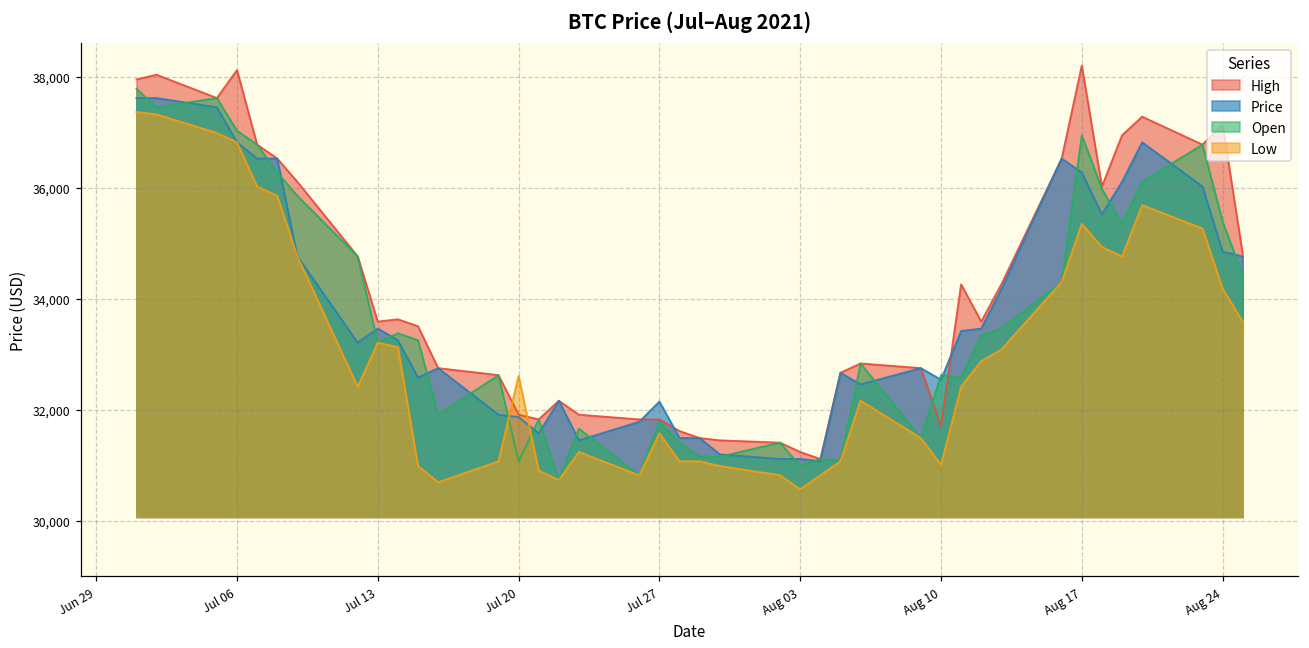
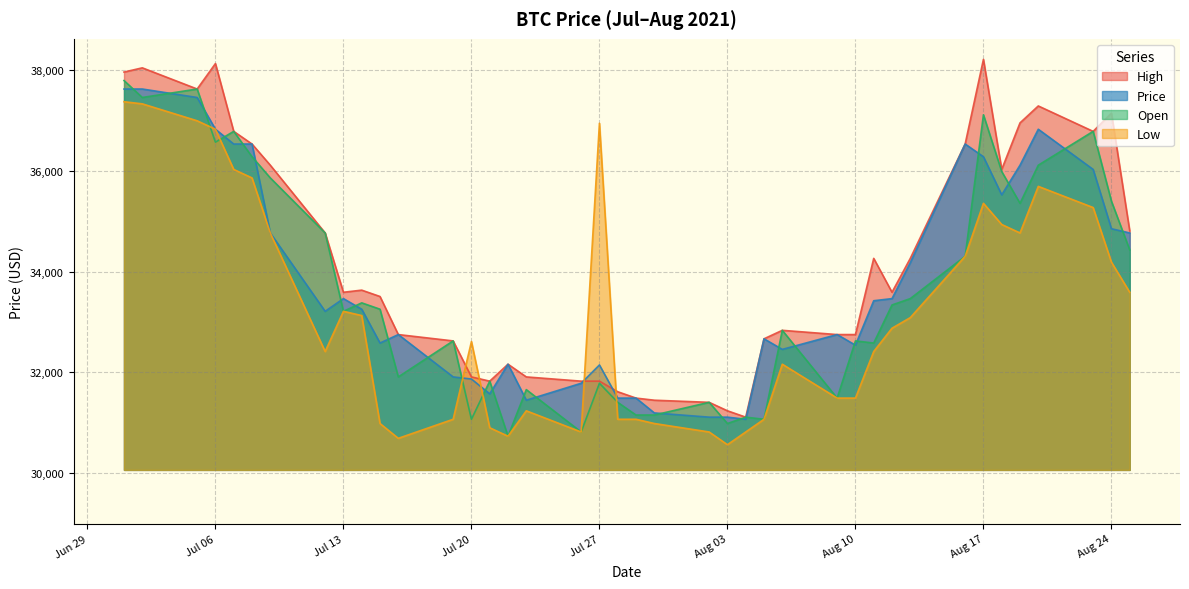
Open, Jul 06: 37,000 -> 36,600
Low, Jul 27: 31,600 -> 36,900
High, Aug 10: 31,700 -> 32,800
Low, Aug 10: 31,000 -> 31,500
Open, Aug 17: 36,900 -> 37,100
